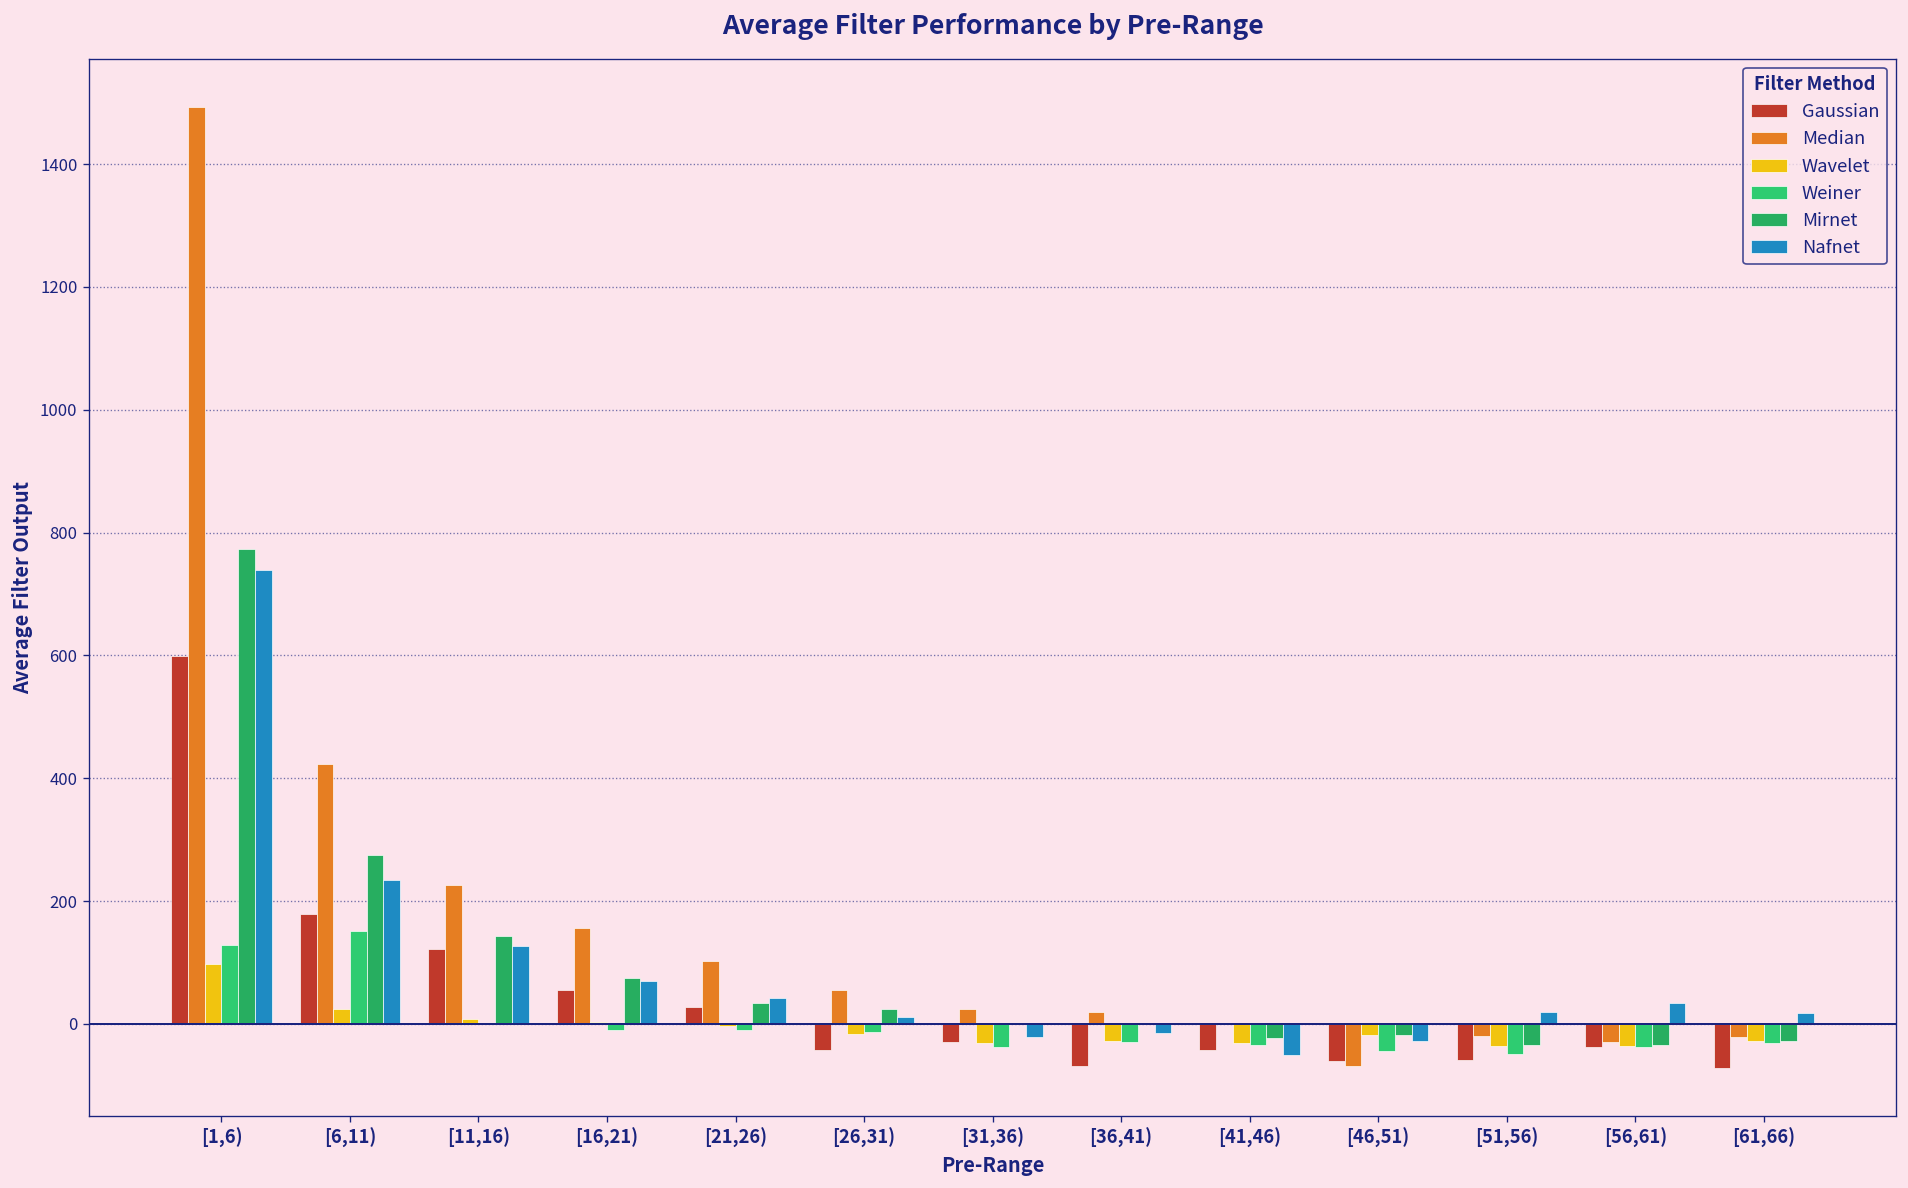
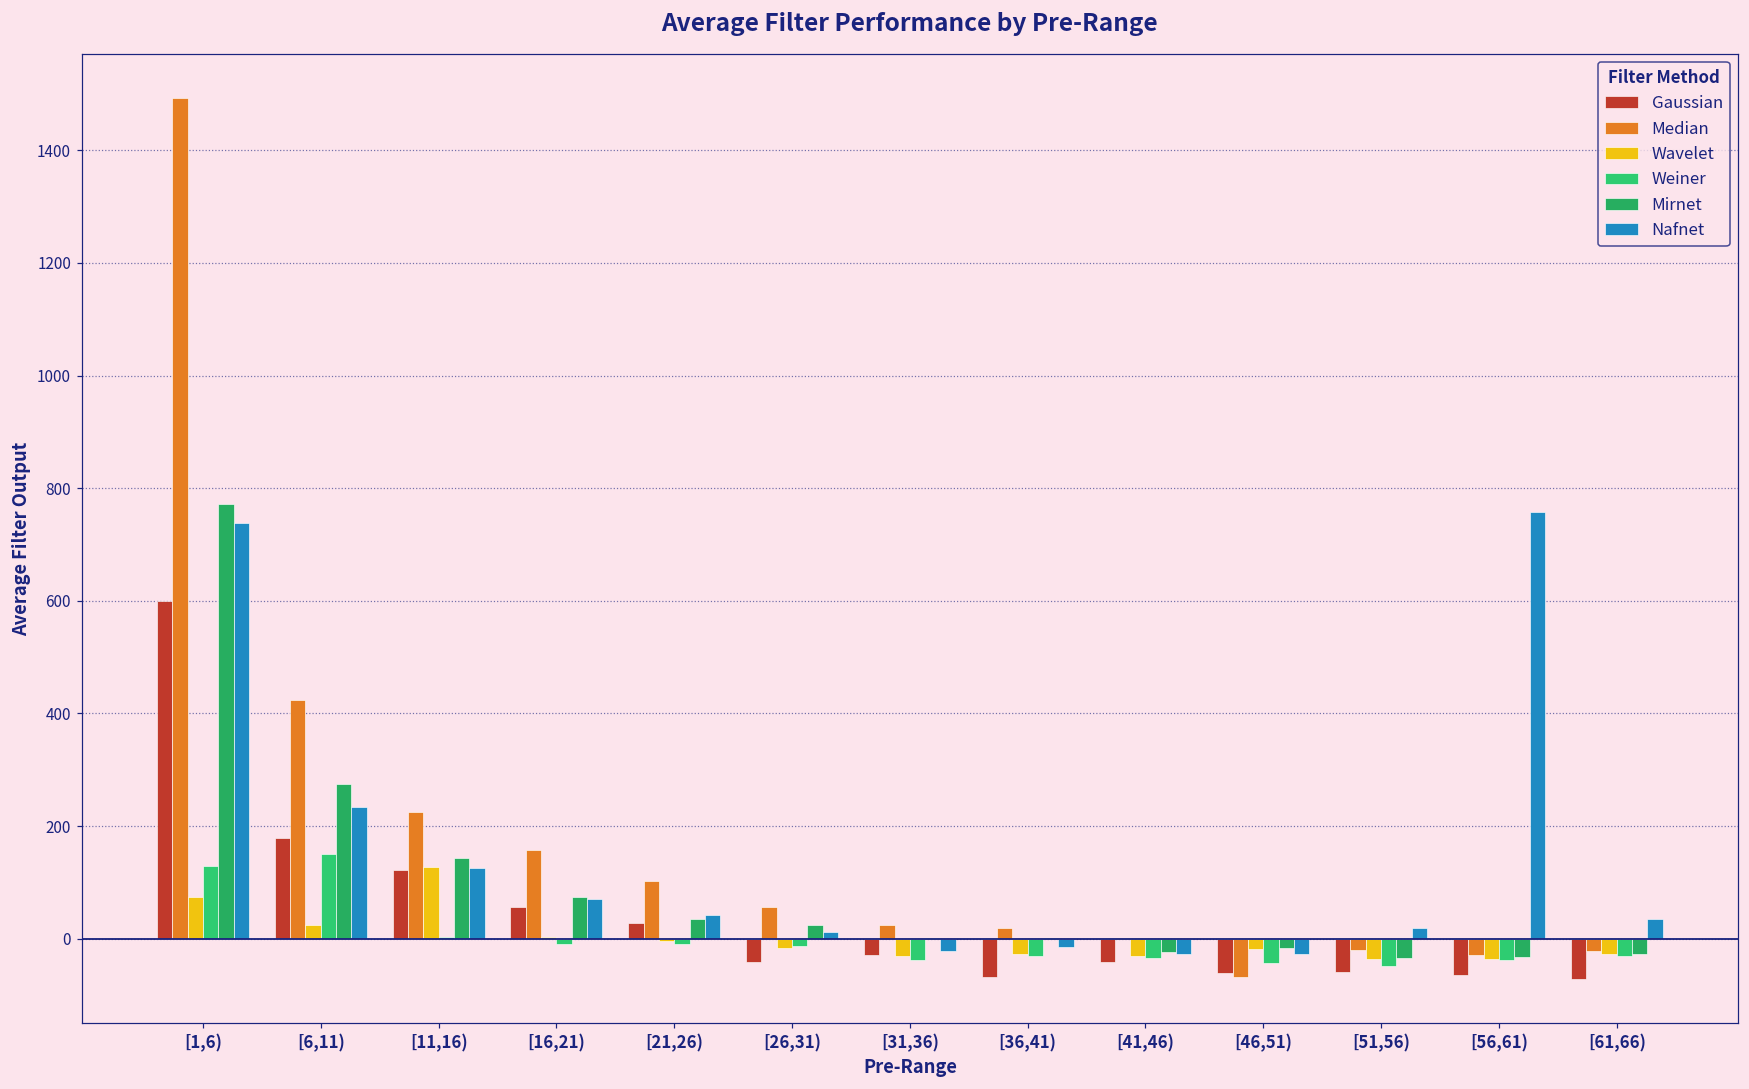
Wavelet, [1,6): 100 -> 70
Wavelet, [11,16): 10 -> 130
Nafnet, [41,46): -50 -> -30
Gaussian, [56,61): -40 -> -60
Nafnet, [56,61): 30 -> 760
Nafnet, [61,66): 20 -> 30
